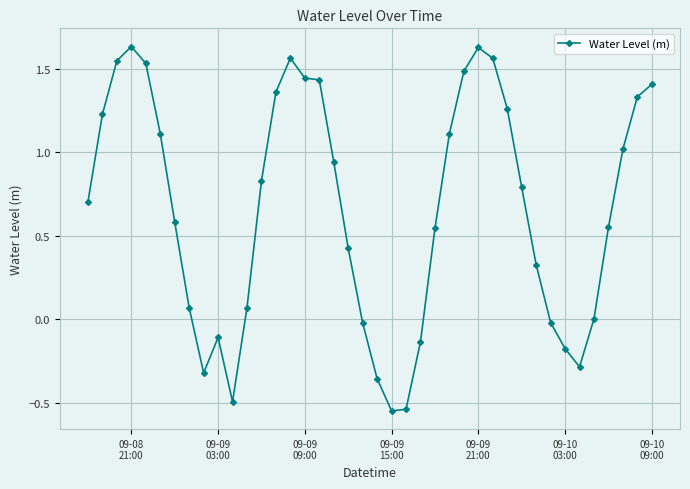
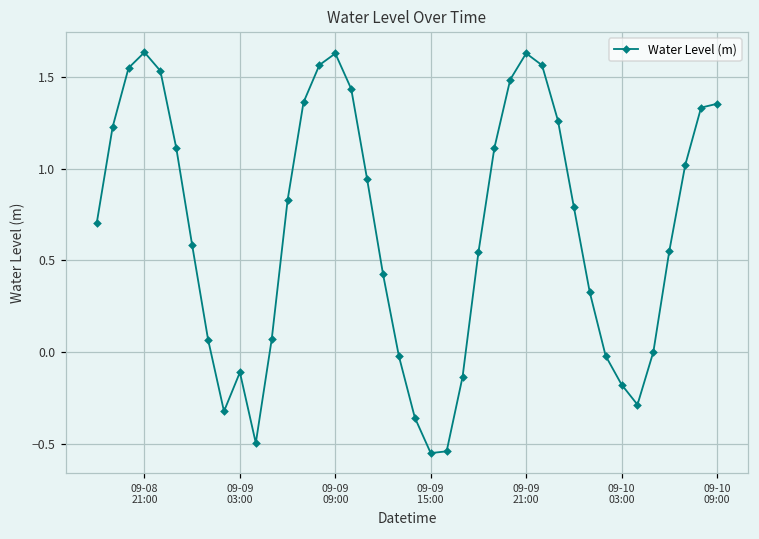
09-09 09:00: 1.44 -> 1.63
09-10 09:00: 1.41 -> 1.35
